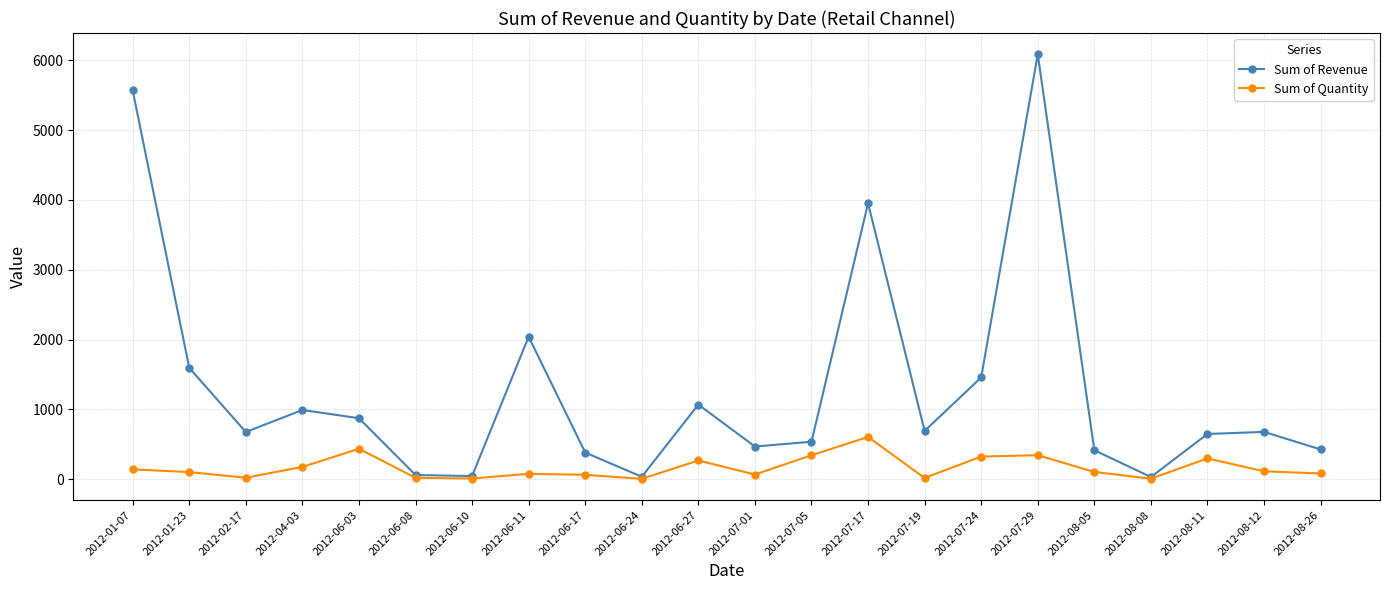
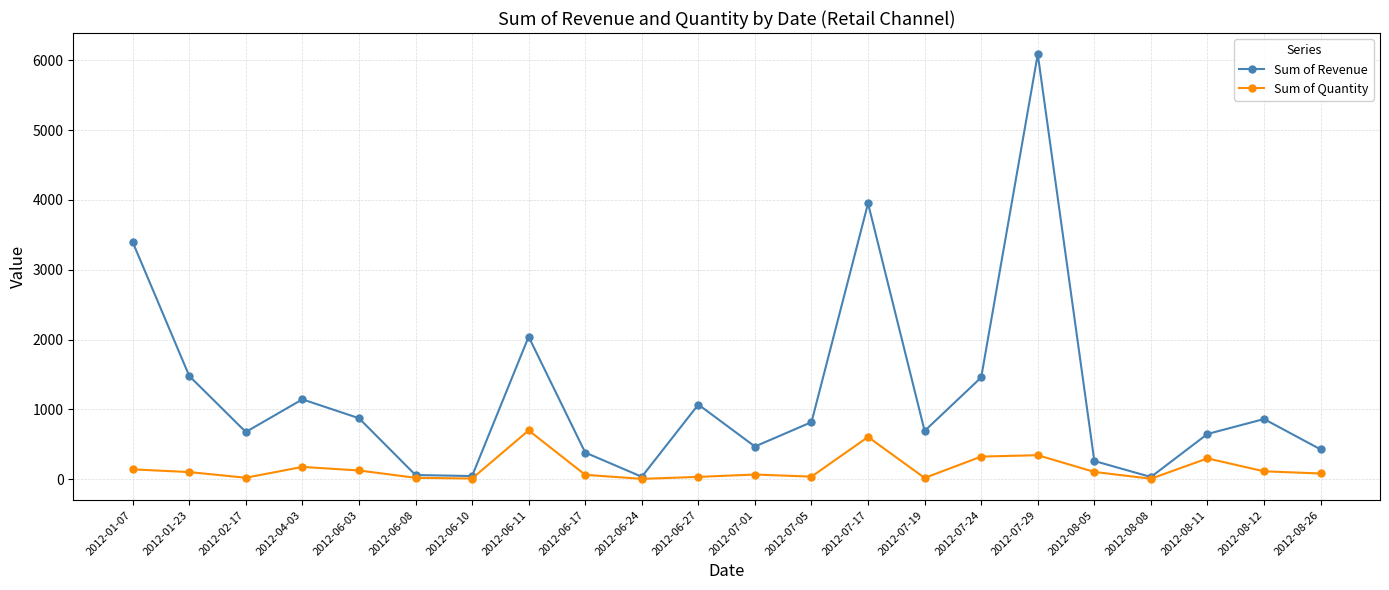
Sum of Revenue, 2012-01-07: 5600 -> 3400
Sum of Revenue, 2012-01-23: 1600 -> 1500
Sum of Revenue, 2012-04-03: 1000 -> 1100
Sum of Quantity, 2012-06-03: 400 -> 100
Sum of Quantity, 2012-06-11: 100 -> 700
Sum of Quantity, 2012-06-27: 300 -> 0
Sum of Revenue, 2012-07-05: 500 -> 800
Sum of Quantity, 2012-07-05: 300 -> 0
Sum of Revenue, 2012-08-05: 400 -> 300
Sum of Revenue, 2012-08-12: 700 -> 900
